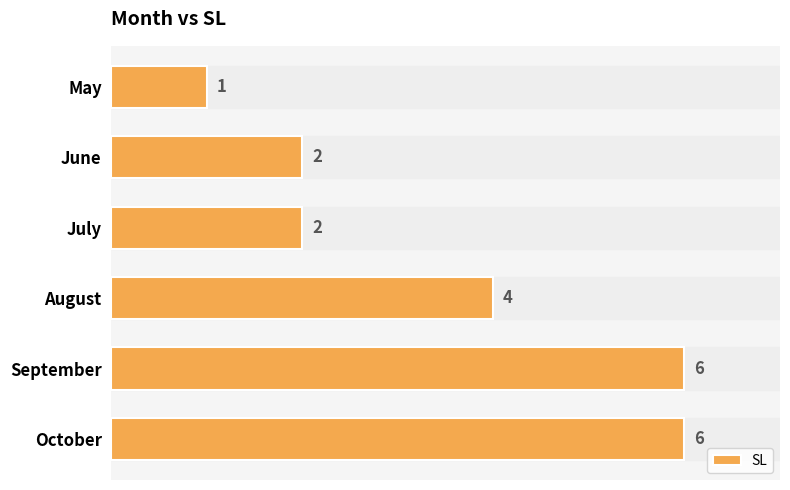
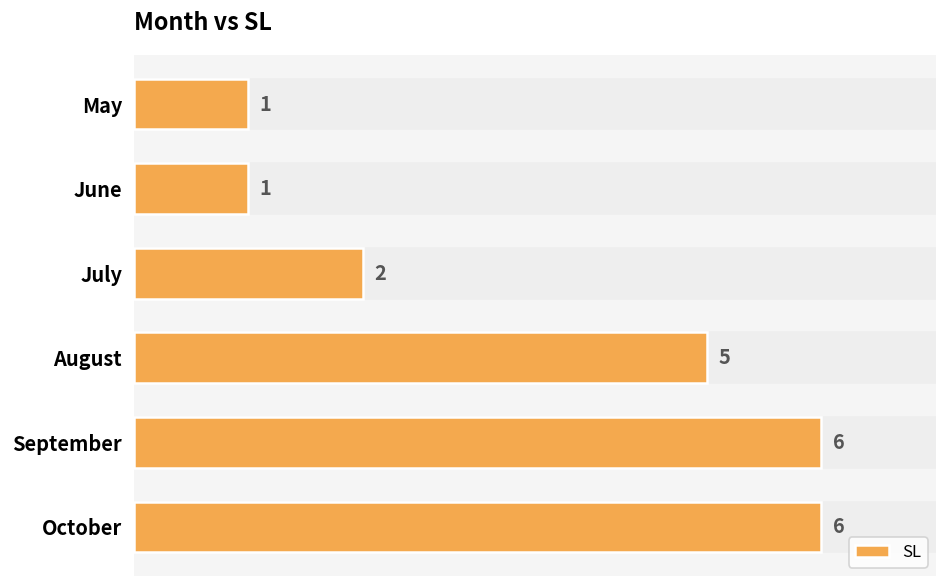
June: 2 -> 1
August: 4 -> 5
